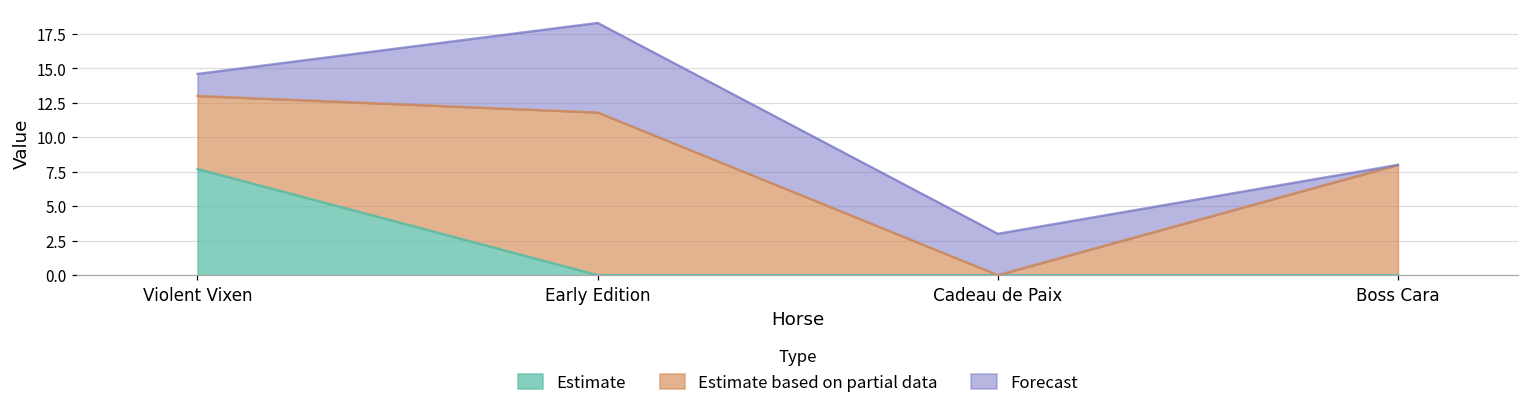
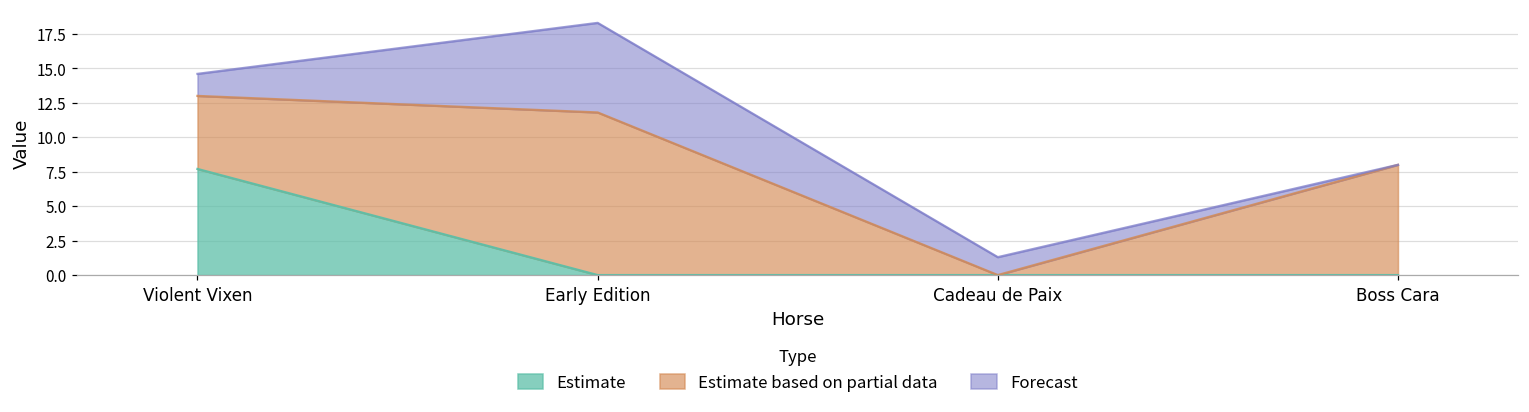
Forecast, Cadeau de Paix: 3.0 -> 1.3
